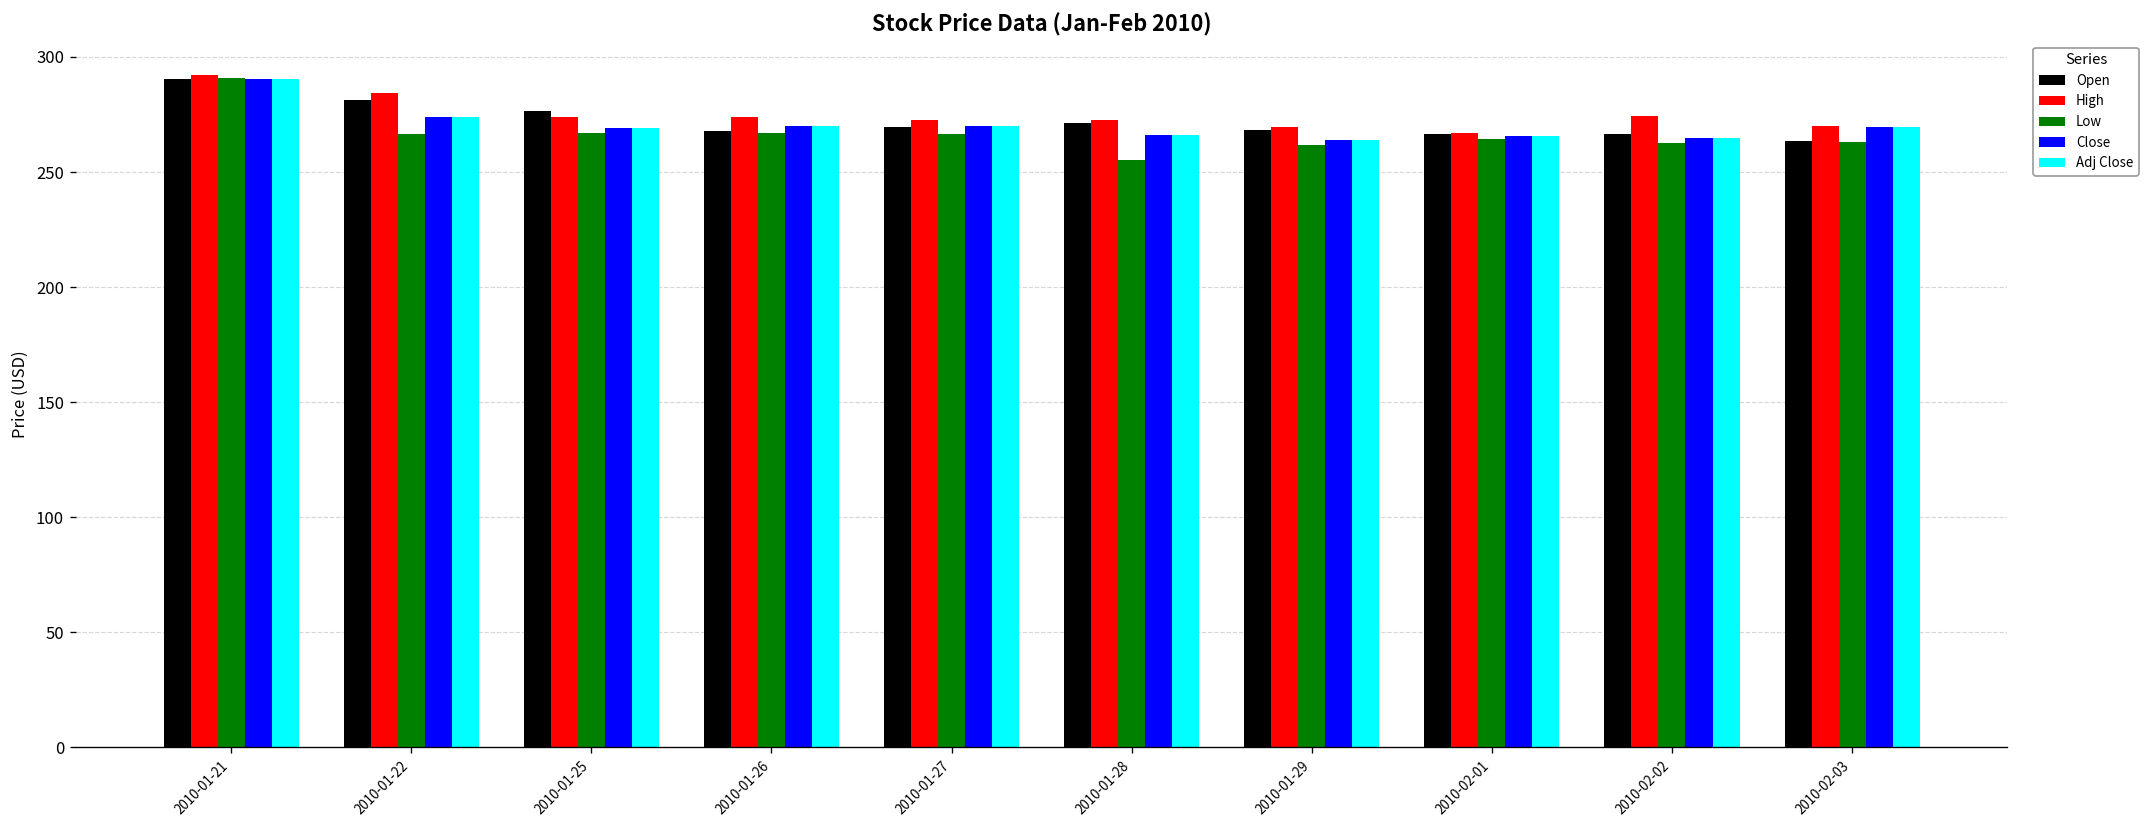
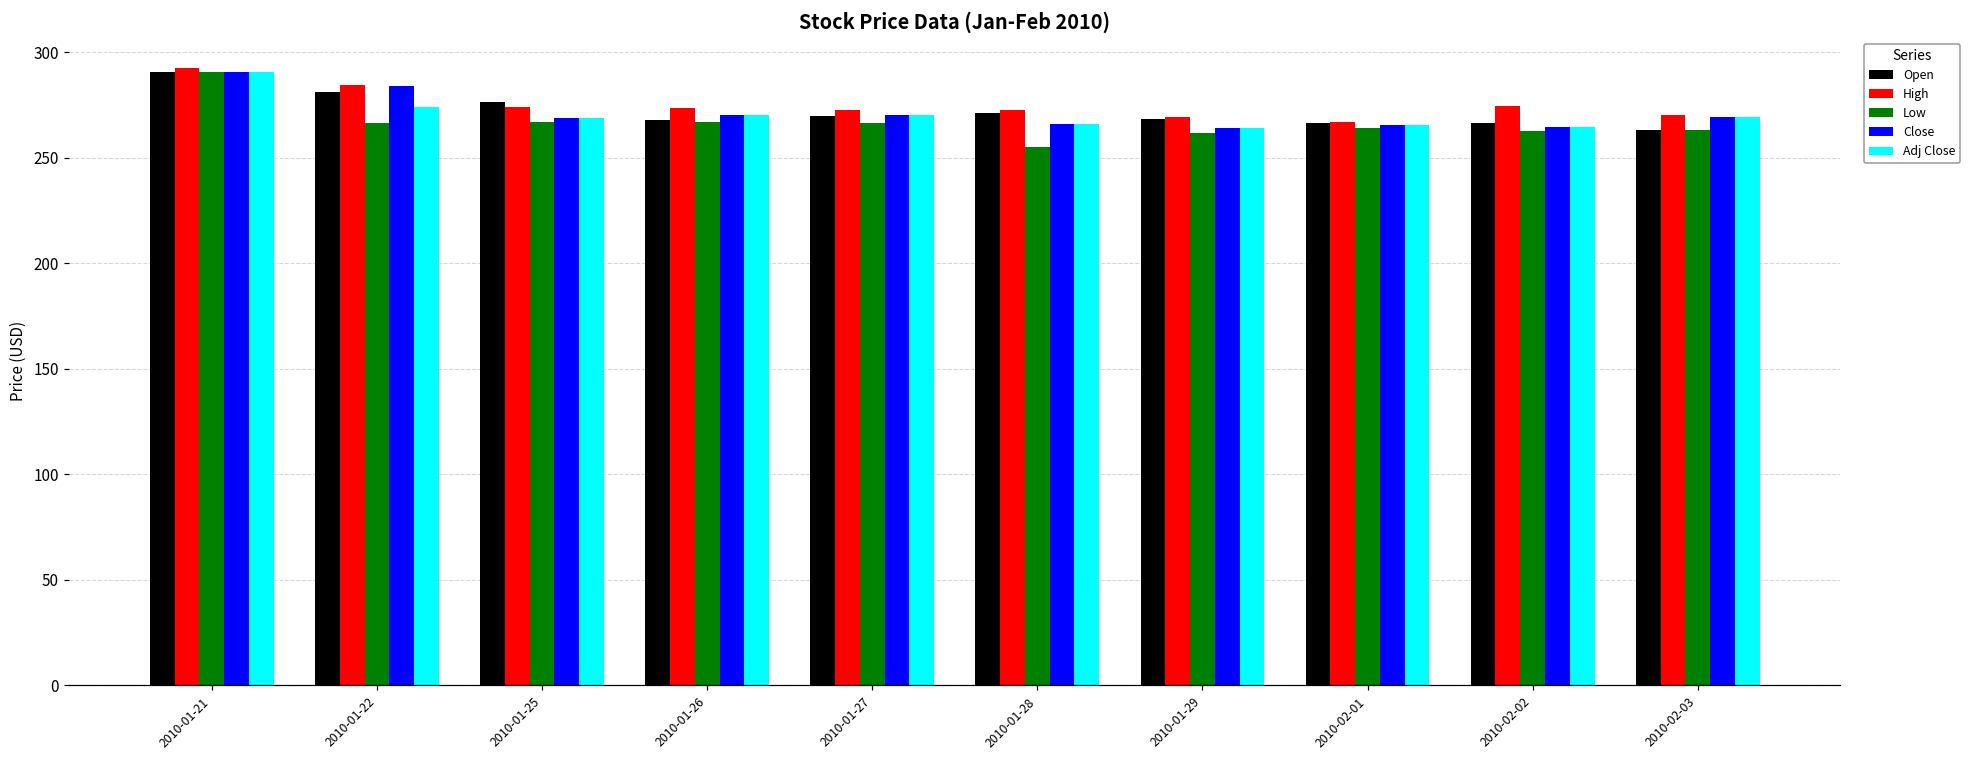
Close, 2010-01-22: 274 -> 284
